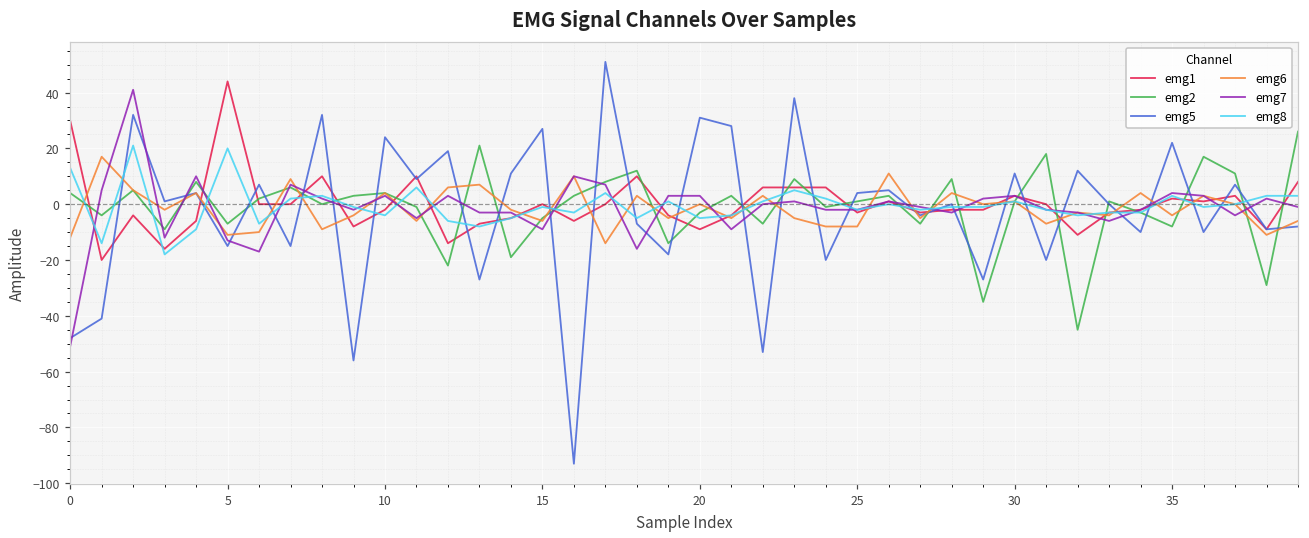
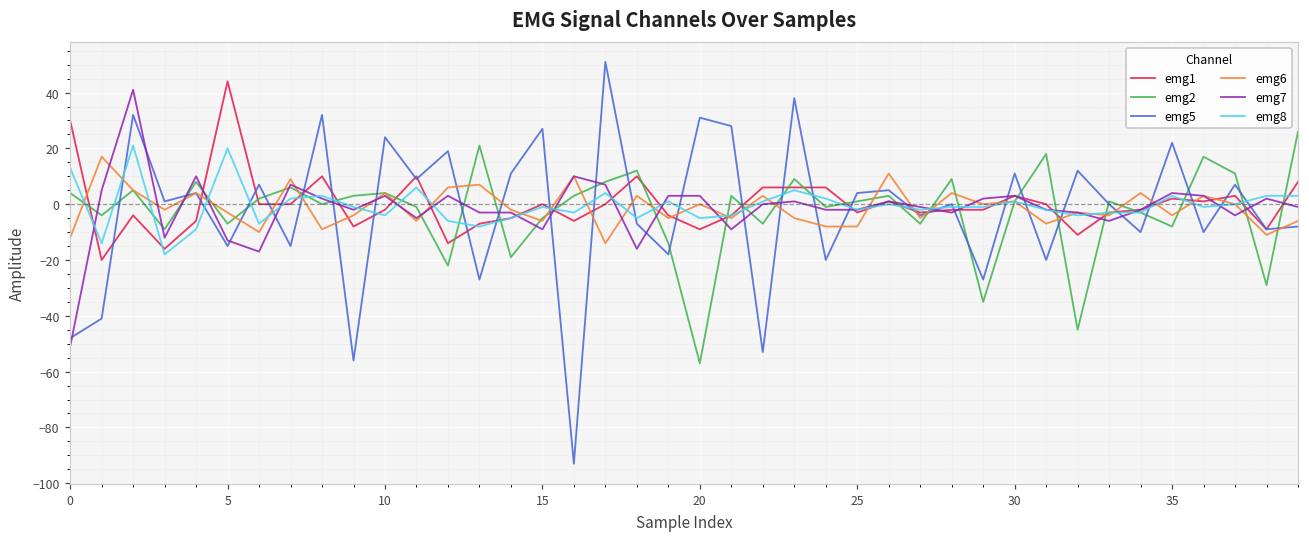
emg6, 5: -11 -> -3
emg2, 20: -3 -> -57
